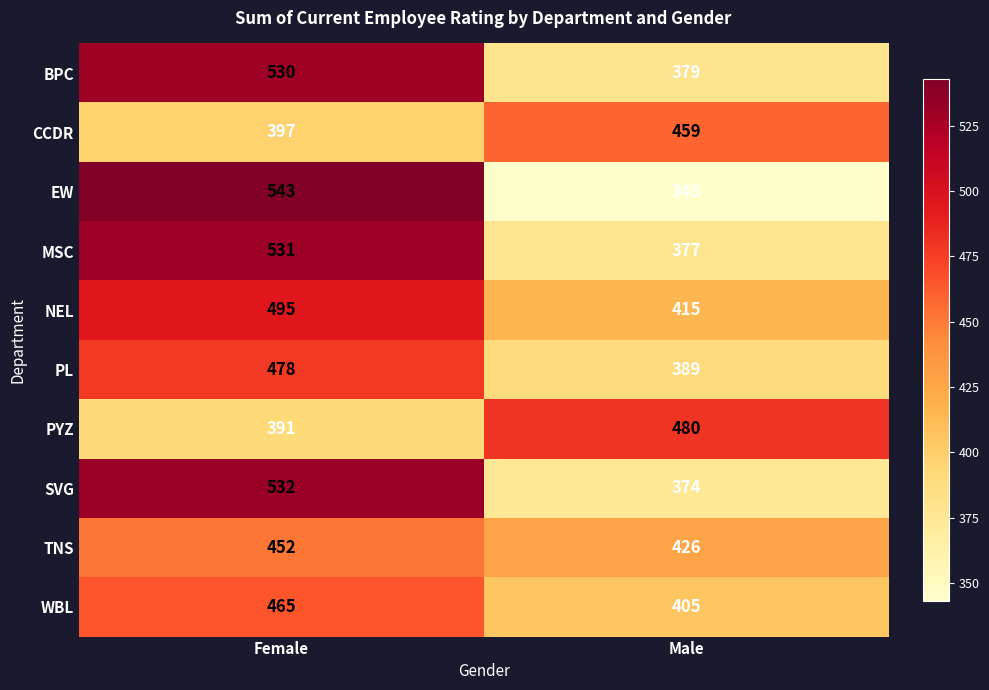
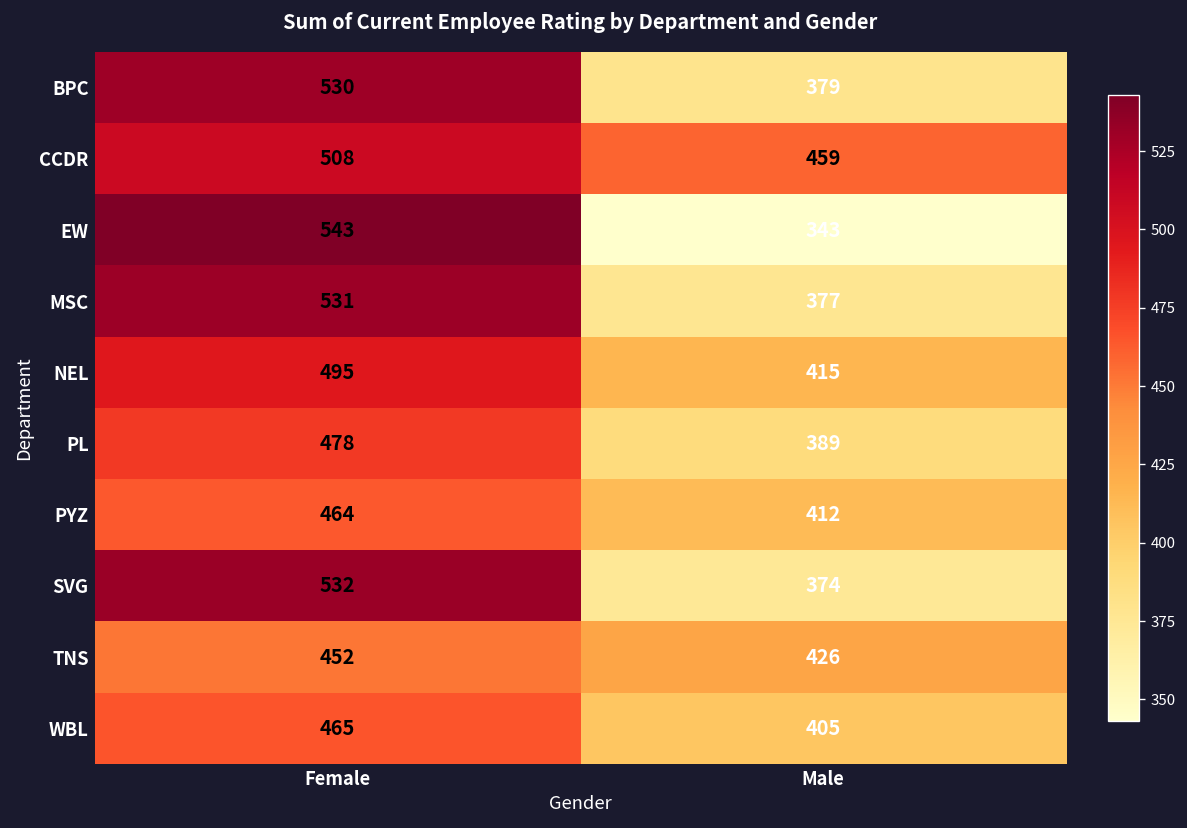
CCDR, Female: 397 -> 508
PYZ, Female: 391 -> 464
PYZ, Male: 480 -> 412
